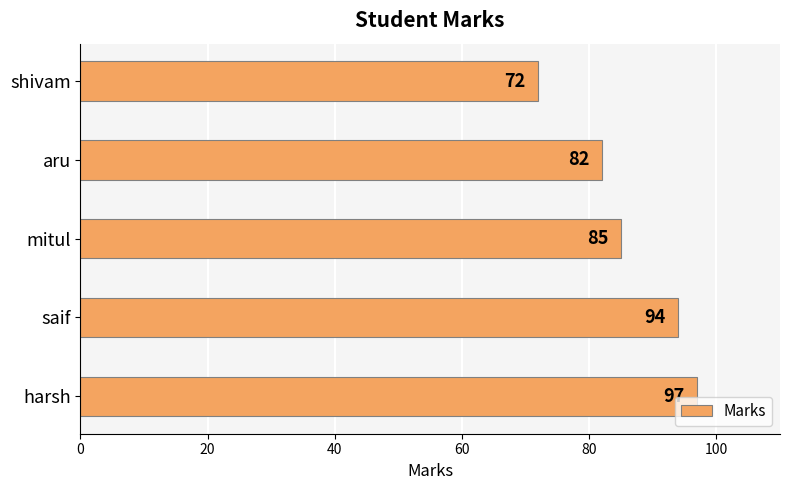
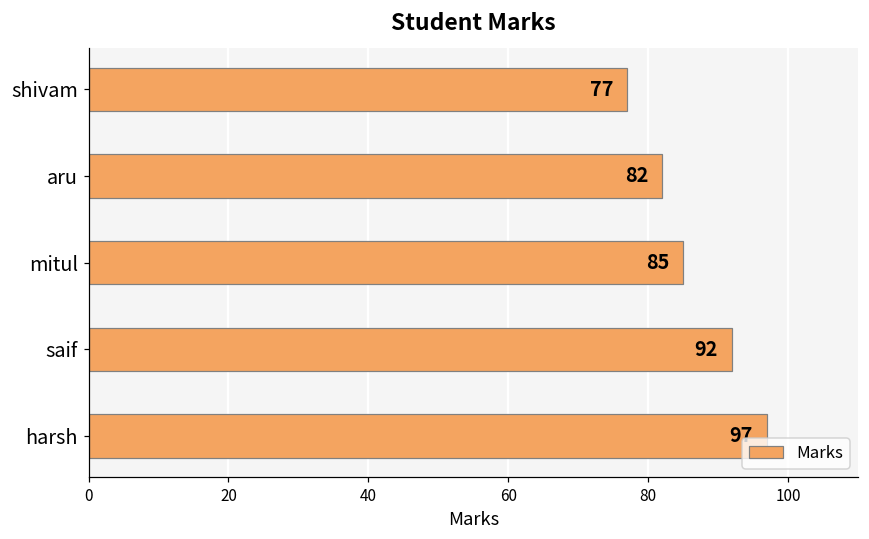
shivam: 72 -> 77
saif: 94 -> 92
